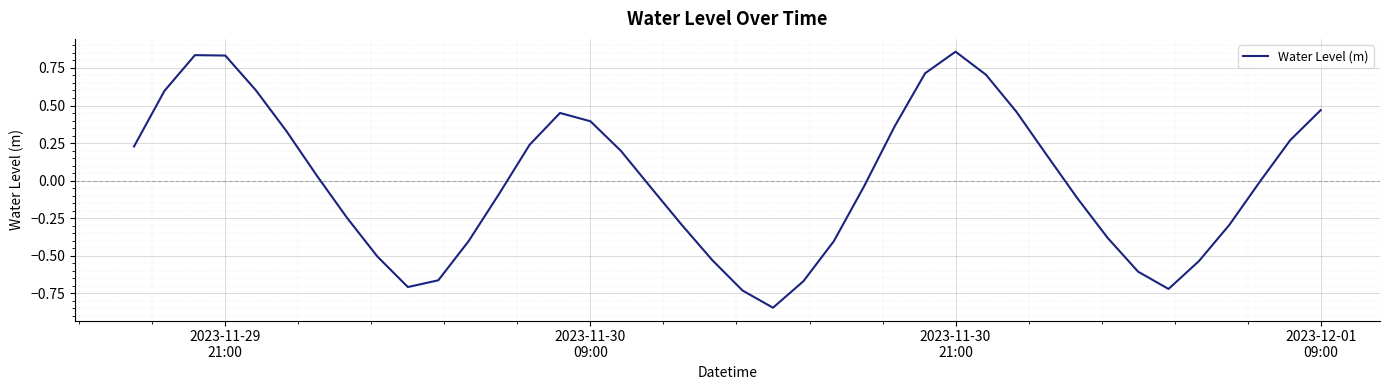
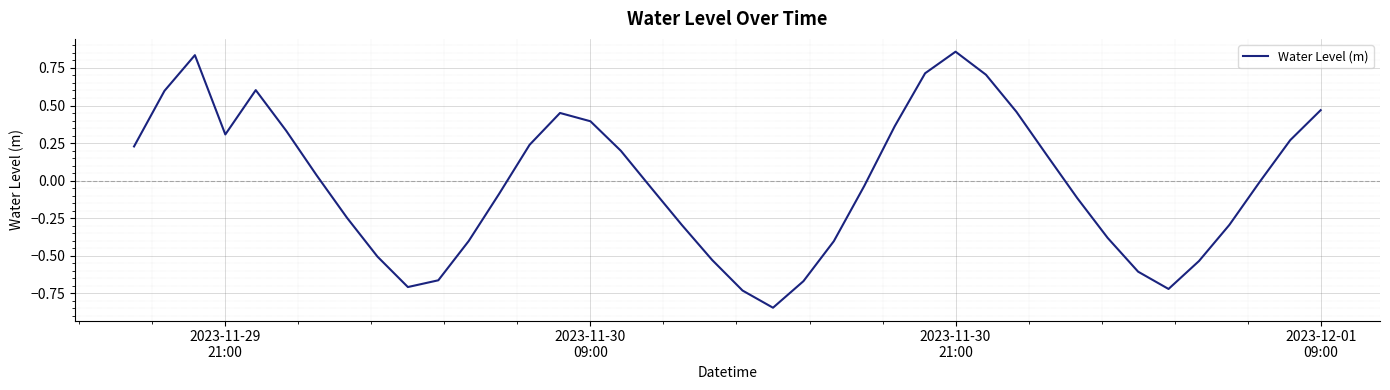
2023-11-29 21:00: 0.83 -> 0.31
